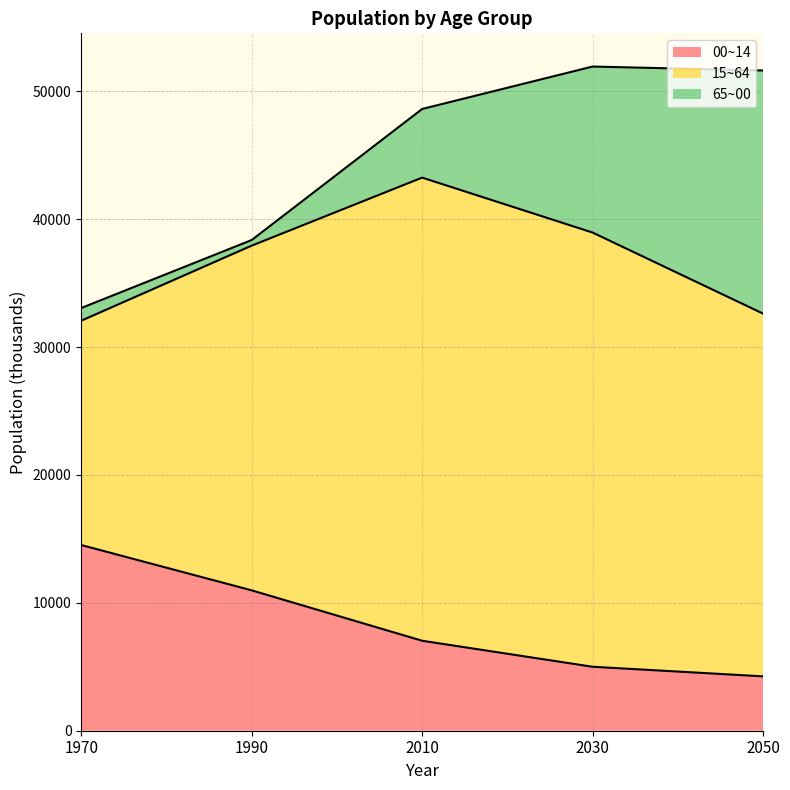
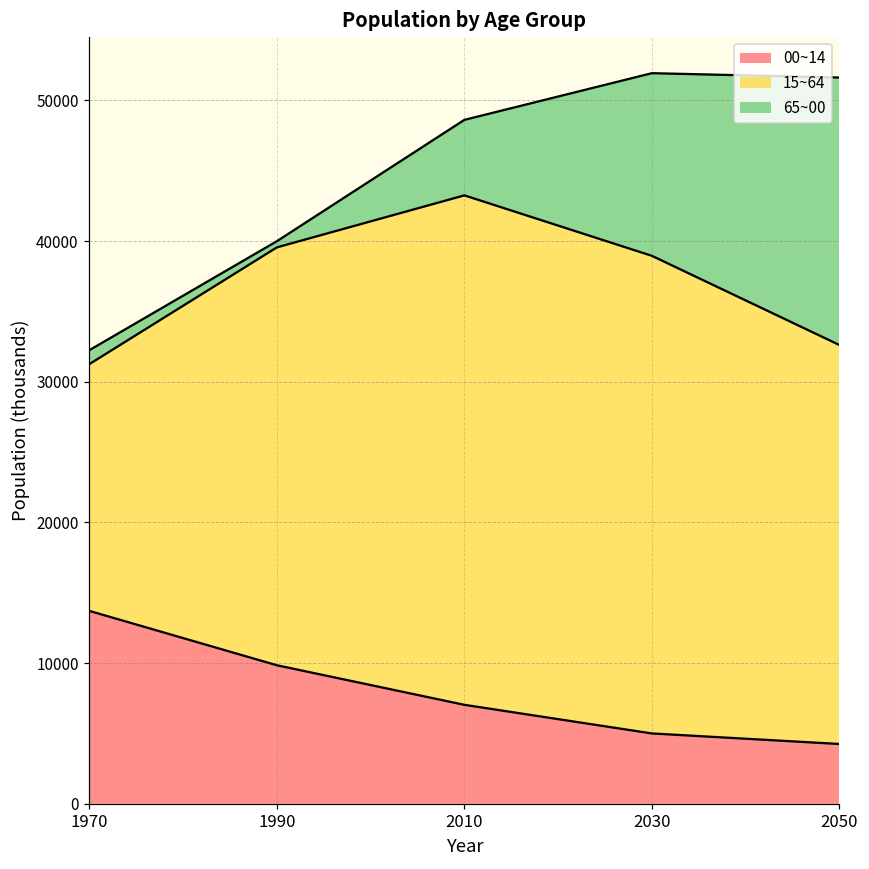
00~14, 1970: 14500 -> 13700
00~14, 1990: 11000 -> 9800
15~64, 1990: 27000 -> 29700
